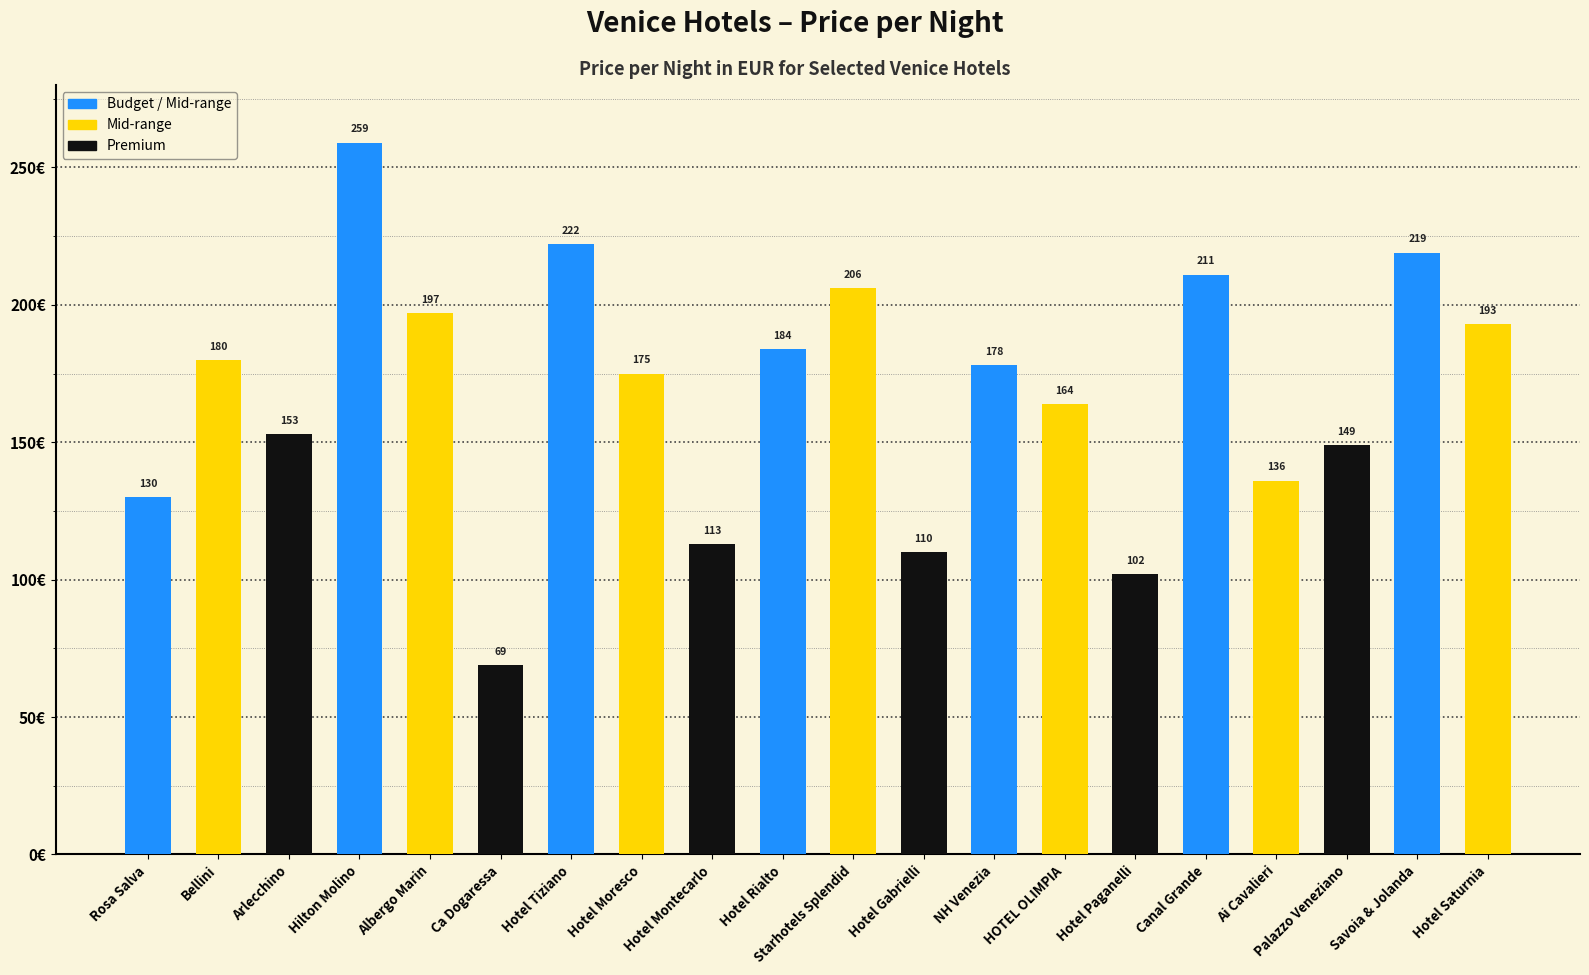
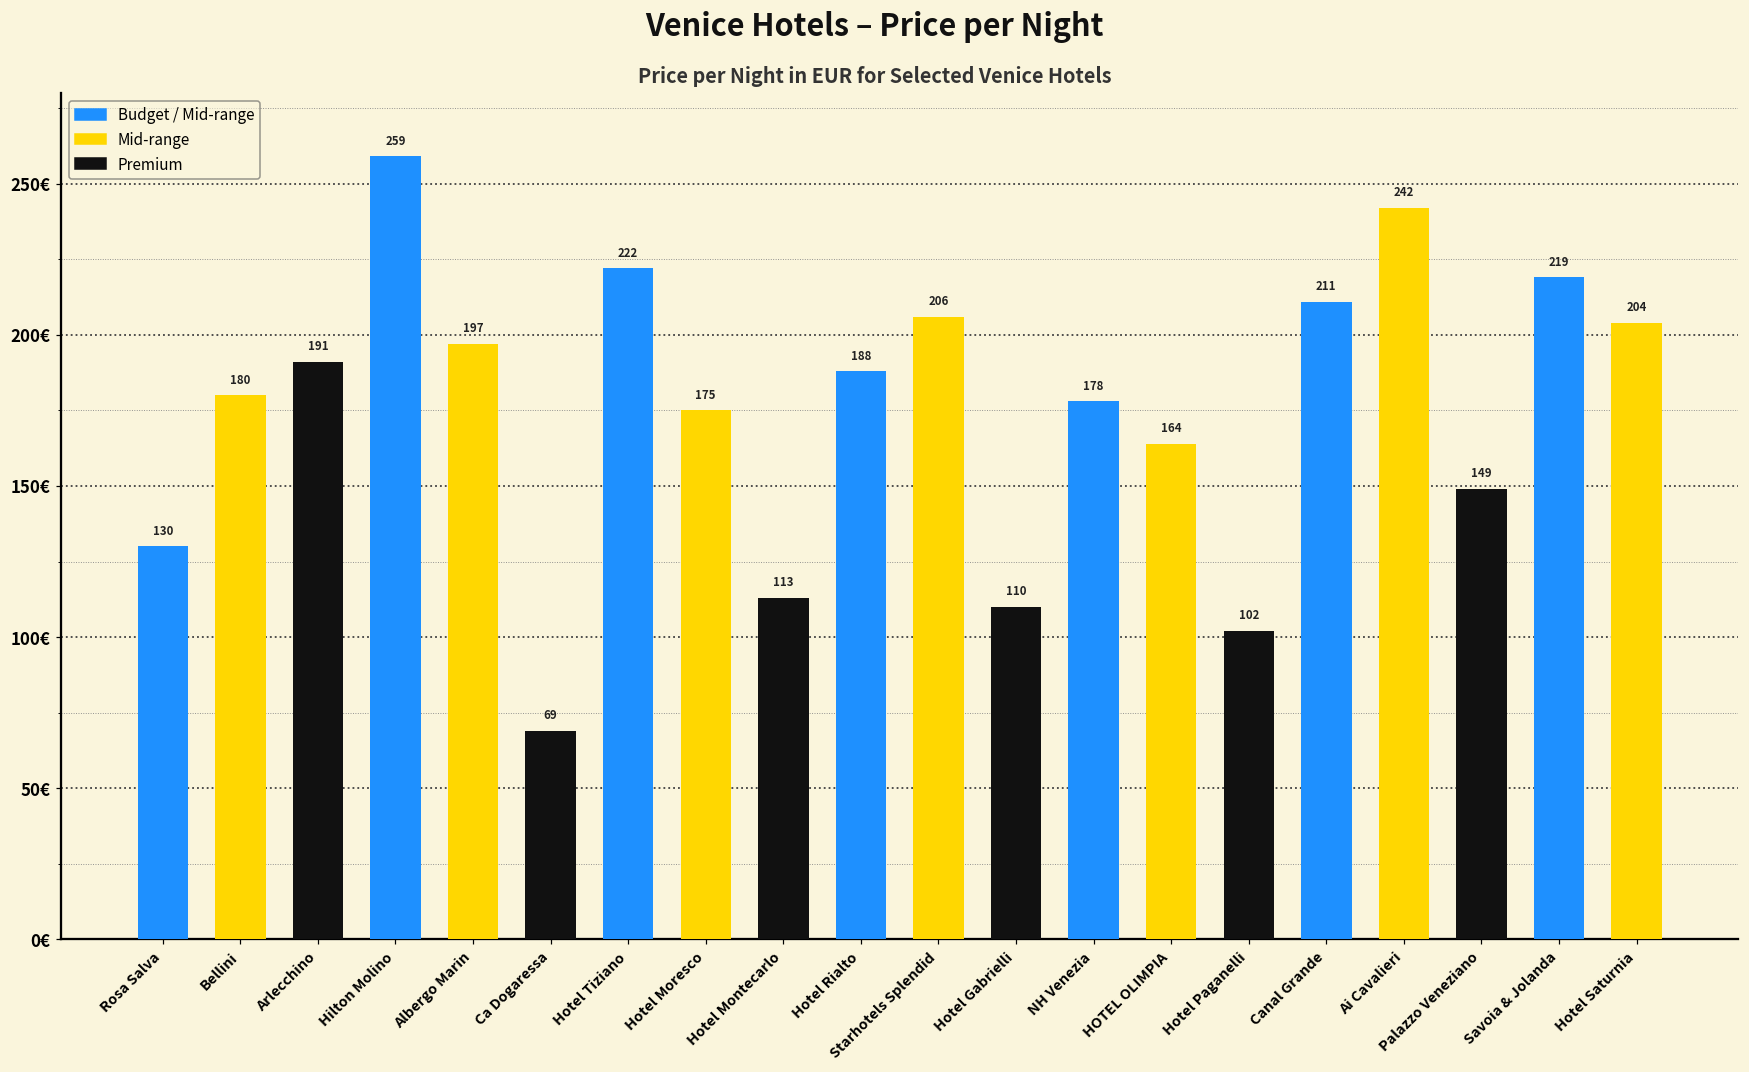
Arlecchino: 153 -> 191
Hotel Rialto: 184 -> 188
Ai Cavalieri: 136 -> 242
Hotel Saturnia: 193 -> 204
